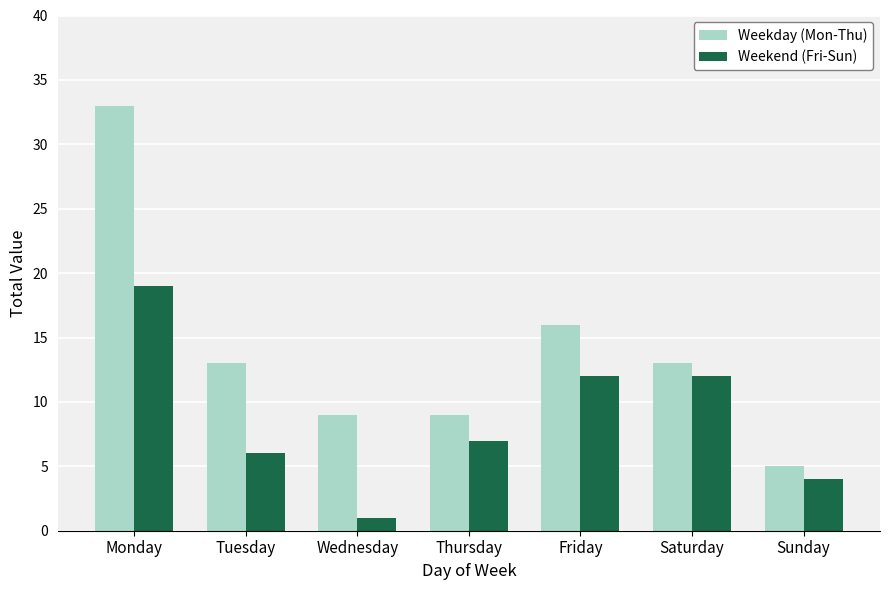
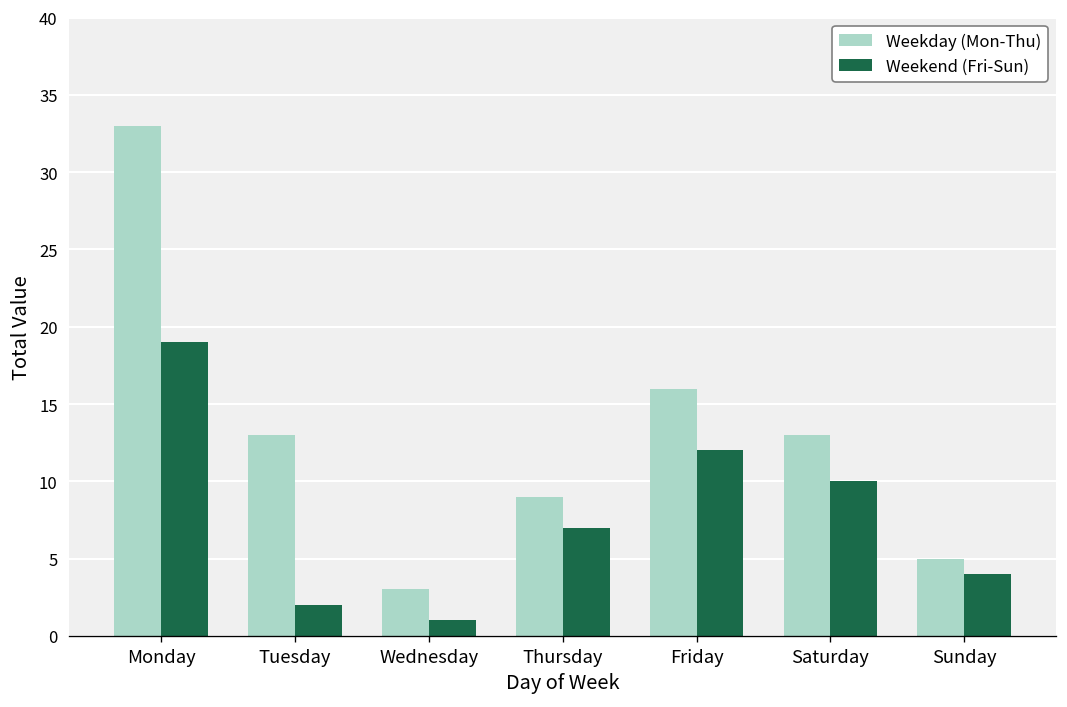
Weekend (Fri-Sun), Tuesday: 6 -> 2
Weekday (Mon-Thu), Wednesday: 9 -> 3
Weekend (Fri-Sun), Saturday: 12 -> 10
